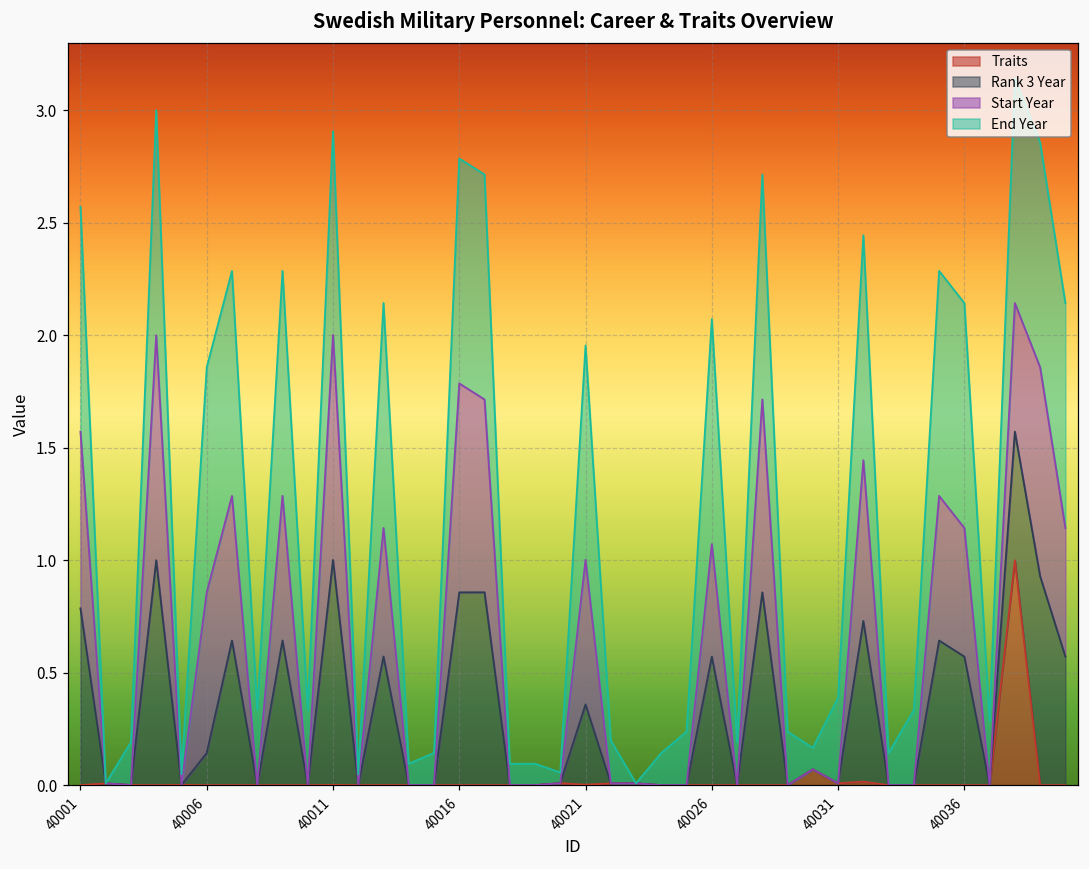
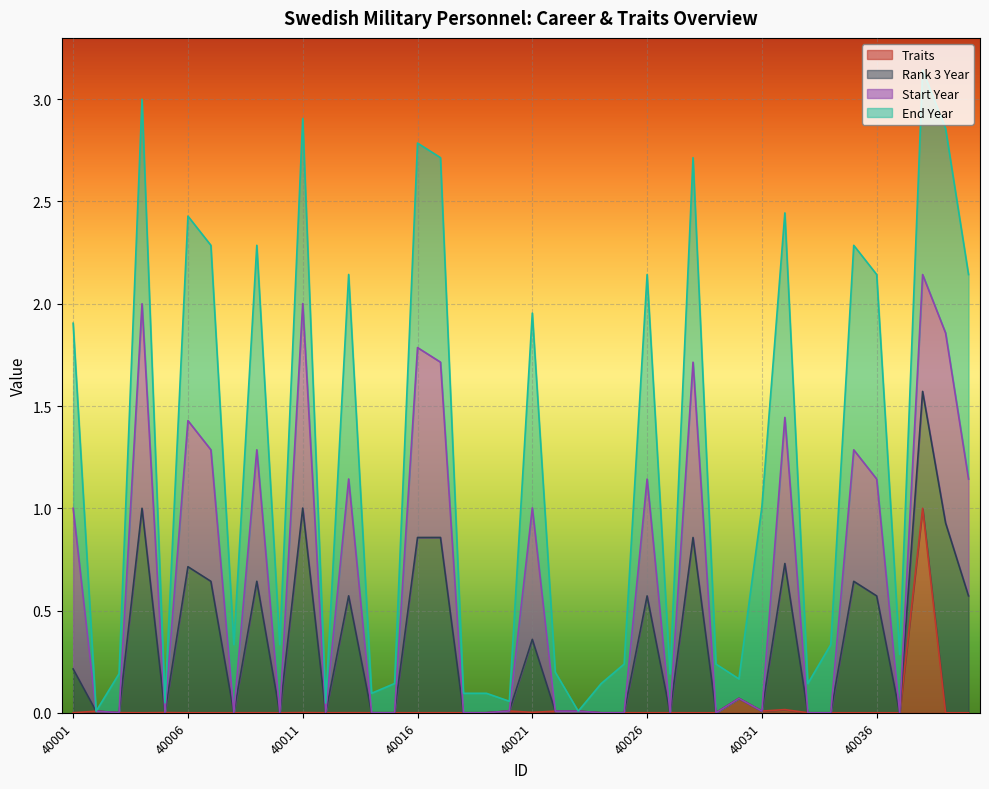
Rank 3 Year, 40001: 0.79 -> 0.21
End Year, 40001: 1.00 -> 0.90
Rank 3 Year, 40006: 0.14 -> 0.71
Start Year, 40026: 0.50 -> 0.57
End Year, 40031: 0.38 -> 1.00
